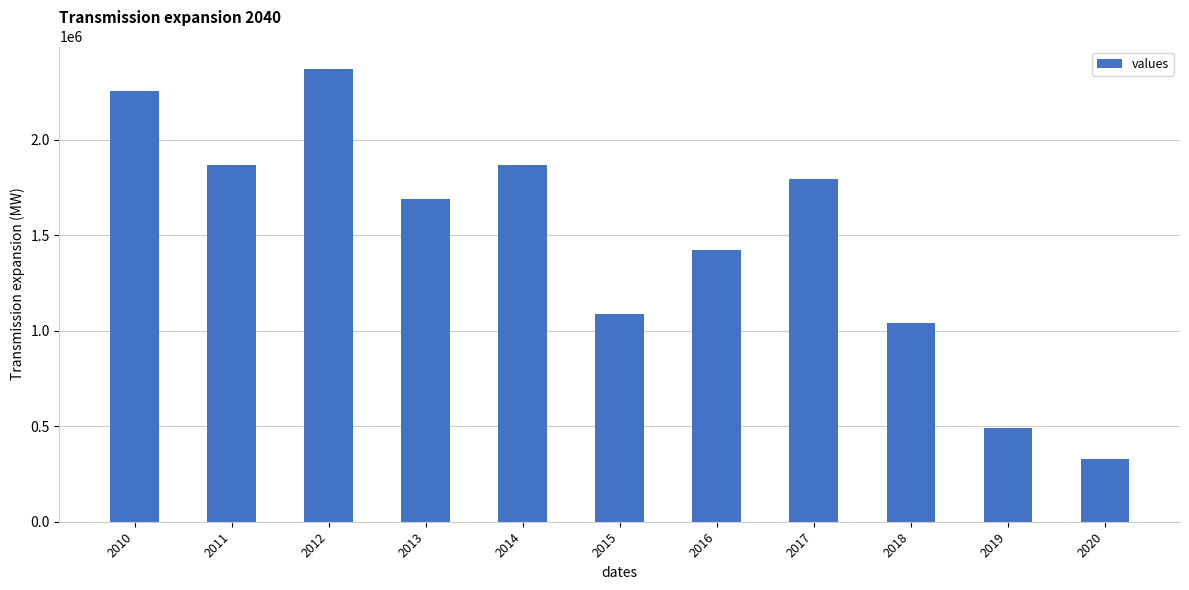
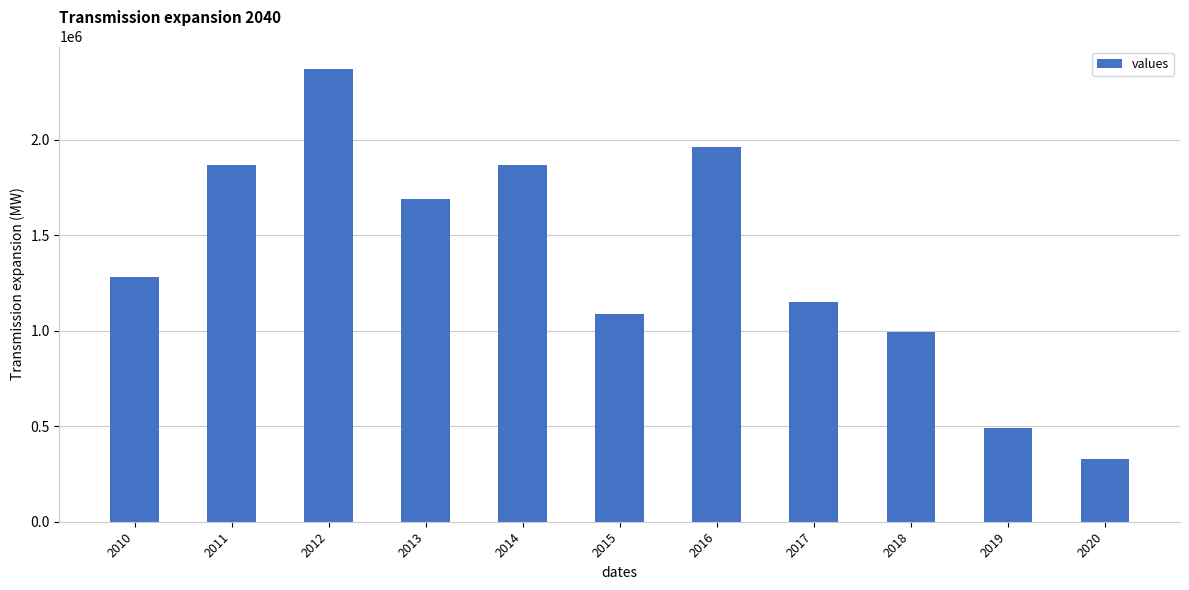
2010: 2250000 -> 1280000
2016: 1420000 -> 1960000
2017: 1790000 -> 1150000
2018: 1040000 -> 990000
